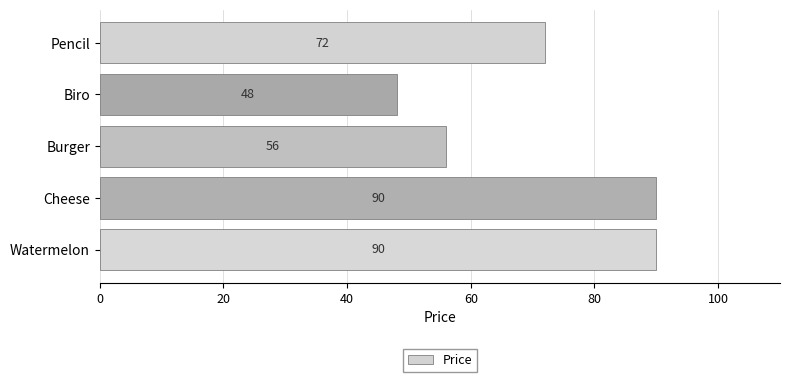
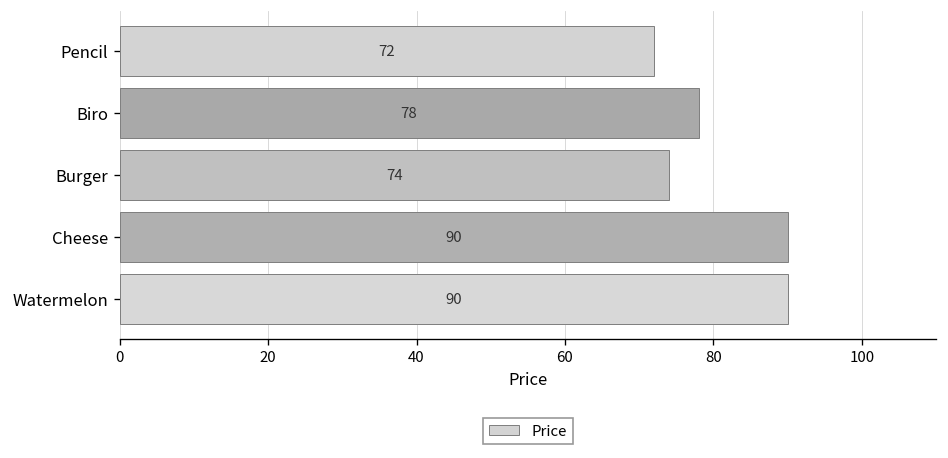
Biro: 48 -> 78
Burger: 56 -> 74
